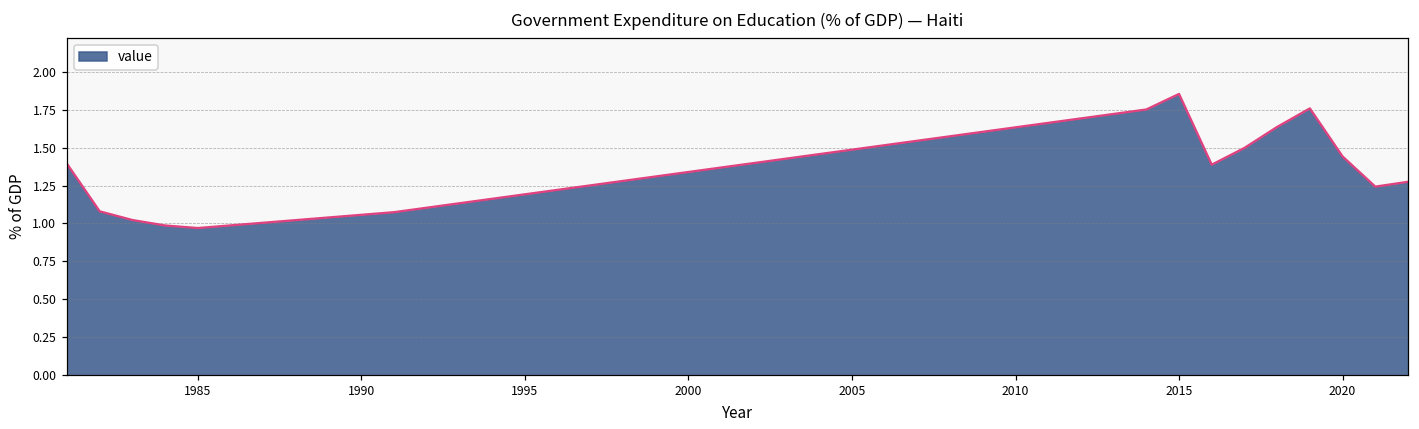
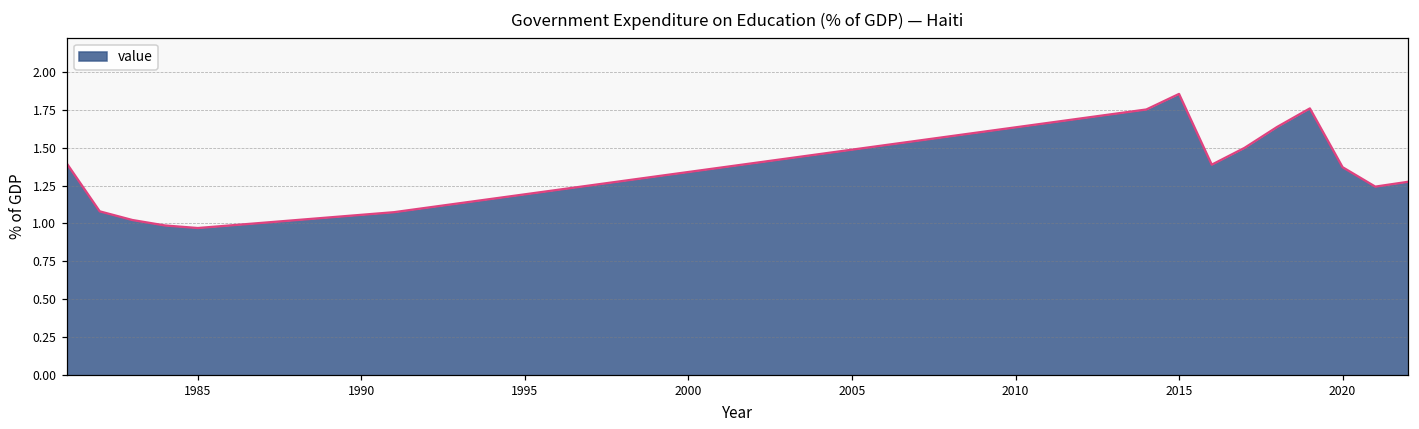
2020: 1.44 -> 1.37
